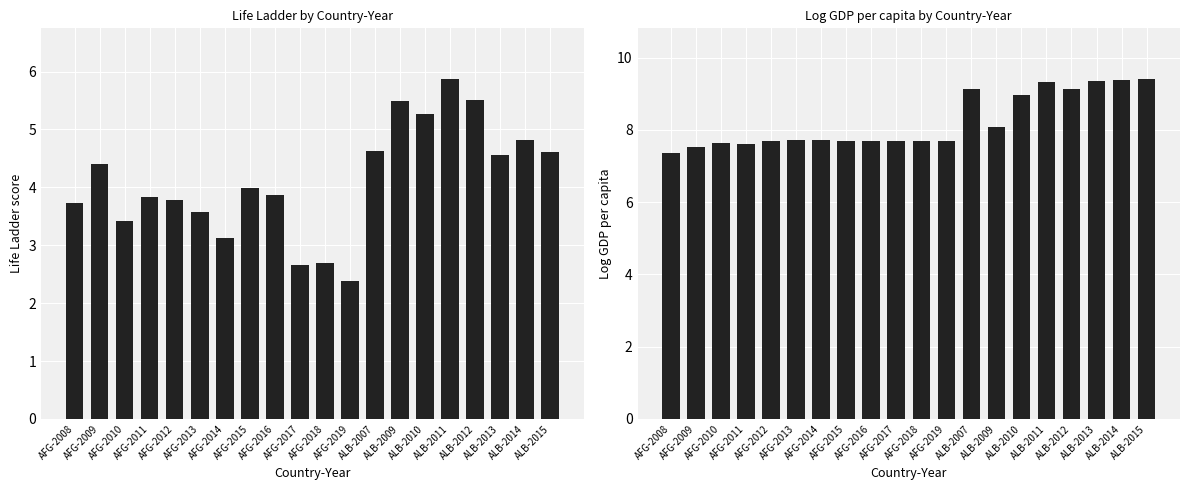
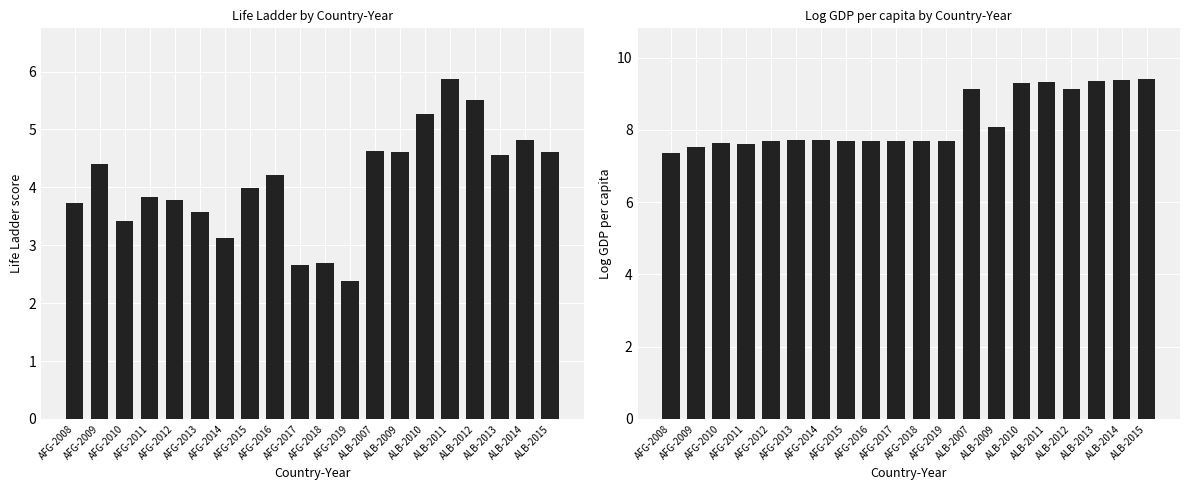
Life Ladder by Country-Year, AFG-2016: 3.9 -> 4.2
Life Ladder by Country-Year, ALB-2009: 5.5 -> 4.6
Log GDP per capita by Country-Year, ALB-2010: 9.0 -> 9.3
